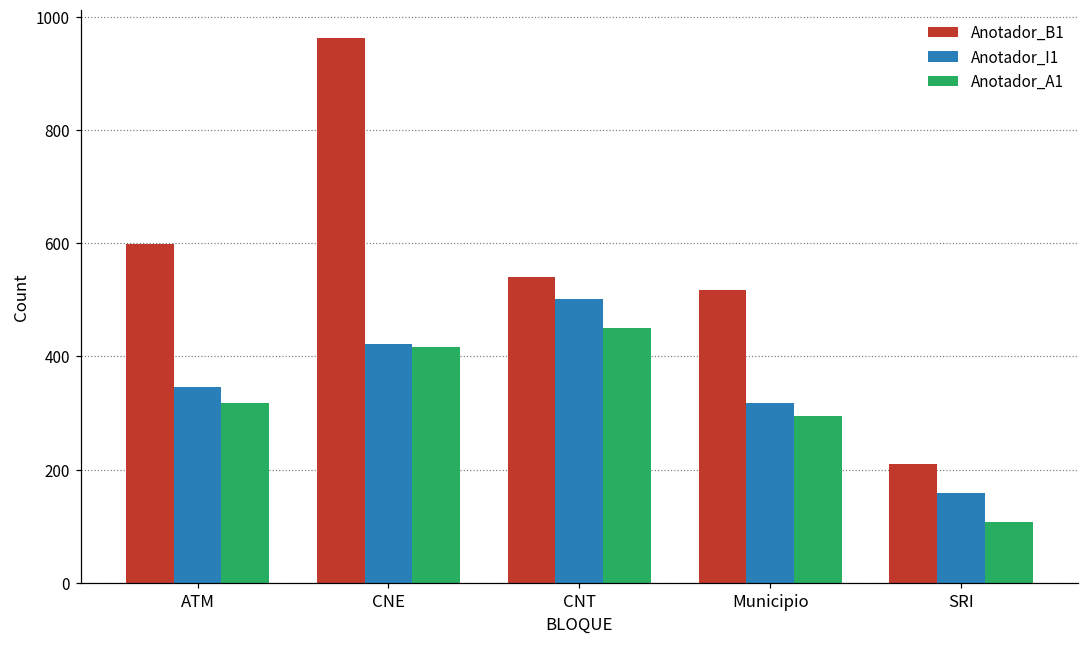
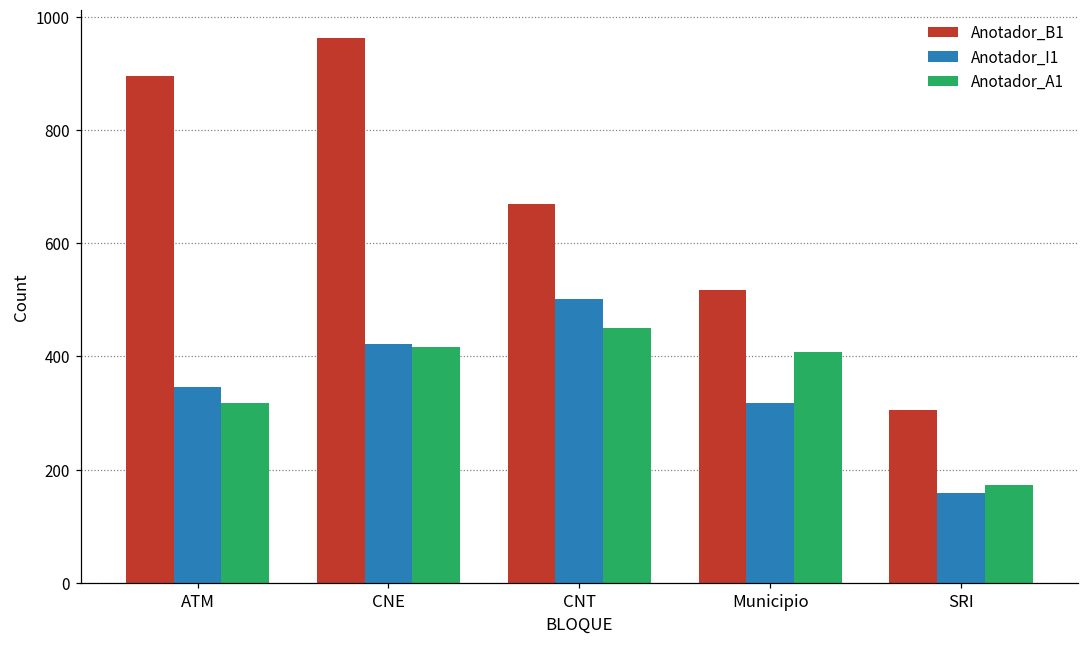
Anotador_B1, ATM: 600 -> 900
Anotador_B1, CNT: 540 -> 670
Anotador_A1, Municipio: 300 -> 410
Anotador_B1, SRI: 210 -> 310
Anotador_A1, SRI: 110 -> 170
